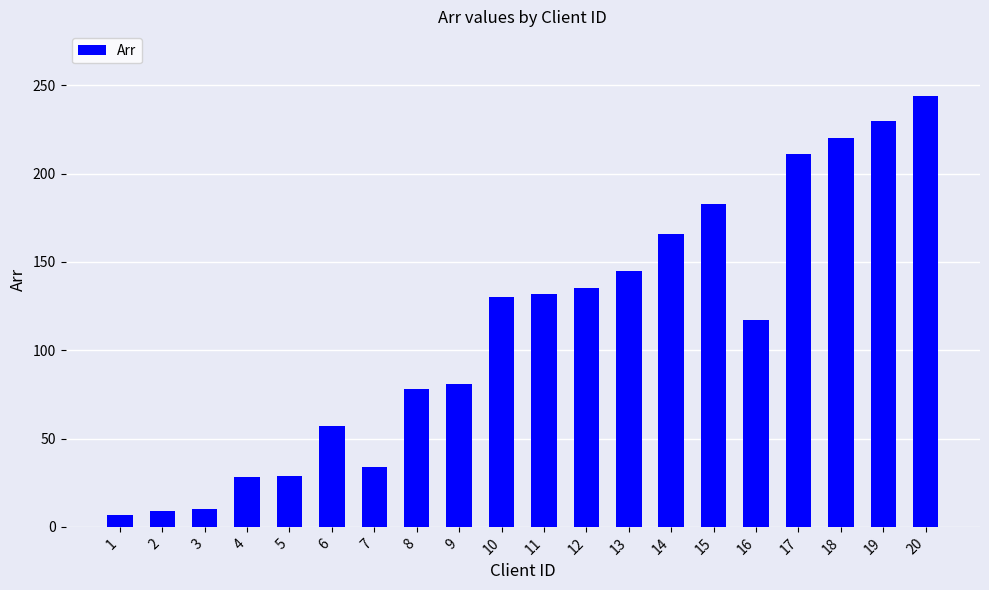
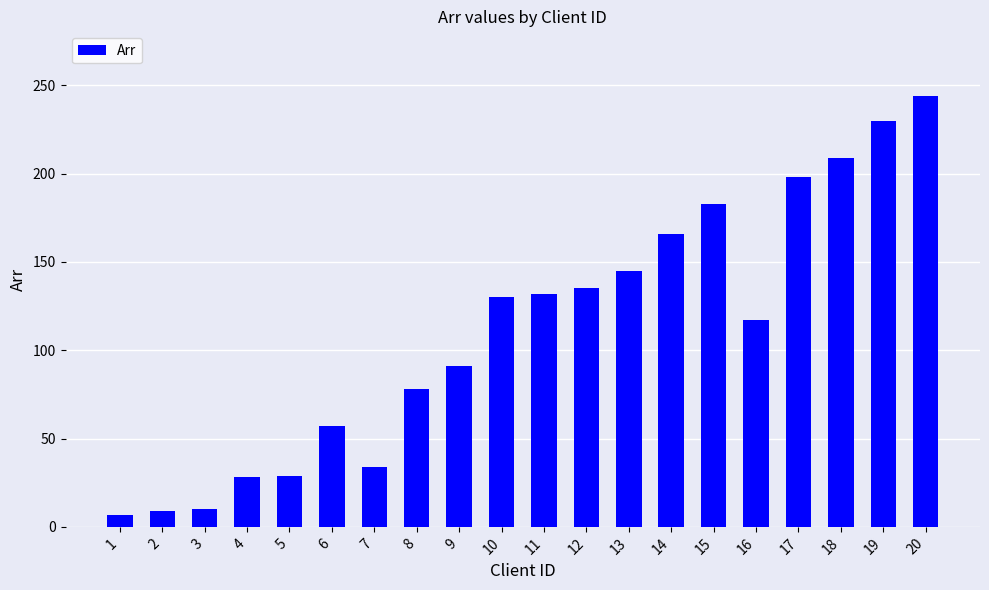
9: 81 -> 91
17: 211 -> 198
18: 220 -> 209
